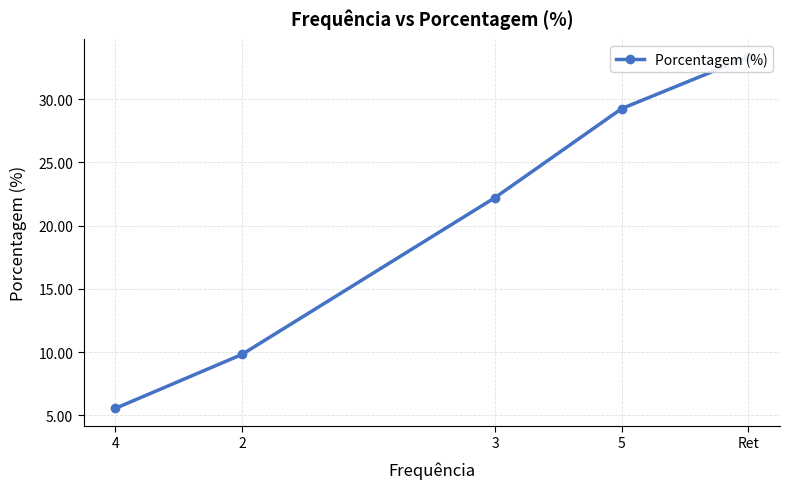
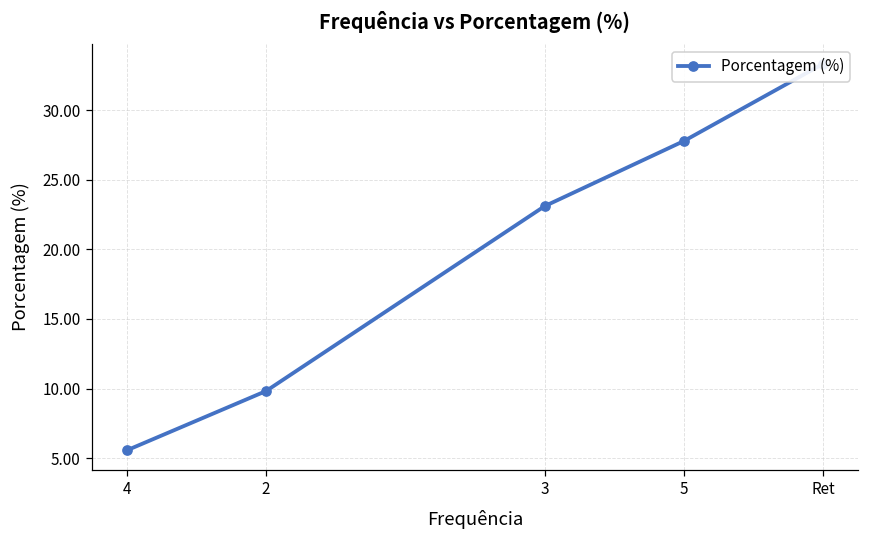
3: 22.2 -> 23.1
5: 29.3 -> 27.8
